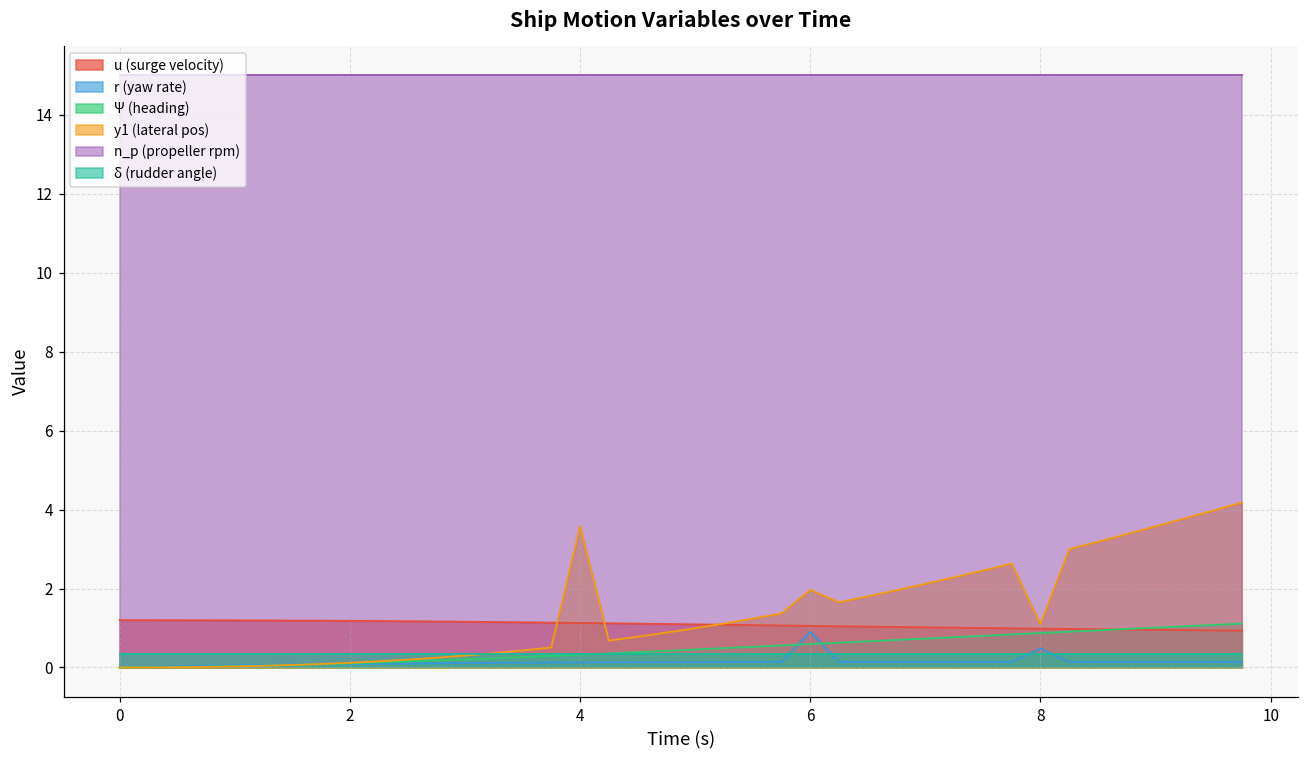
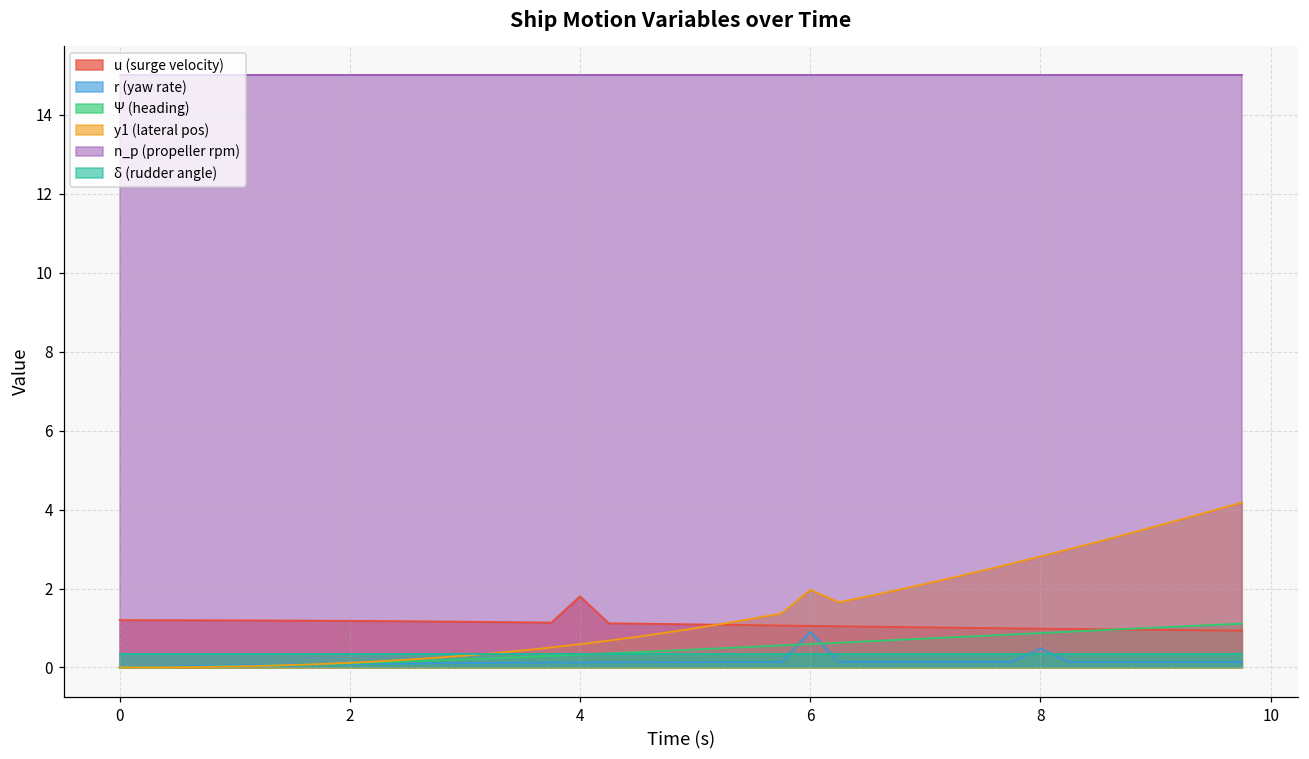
u (surge velocity), 4: 1.1 -> 1.8
y1 (lateral pos), 4: 3.6 -> 0.6
y1 (lateral pos), 8: 1.1 -> 2.8
